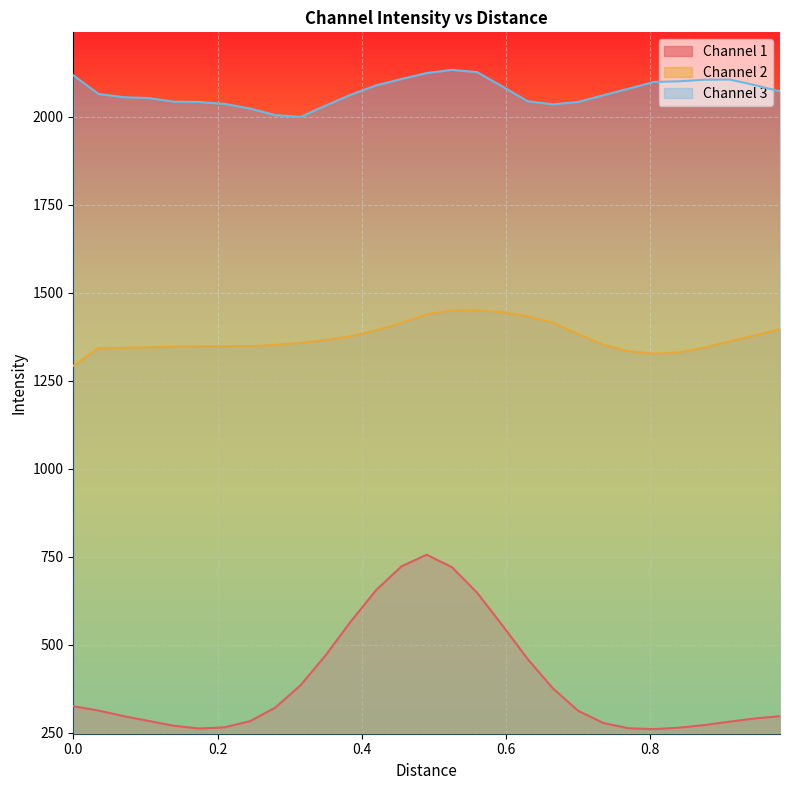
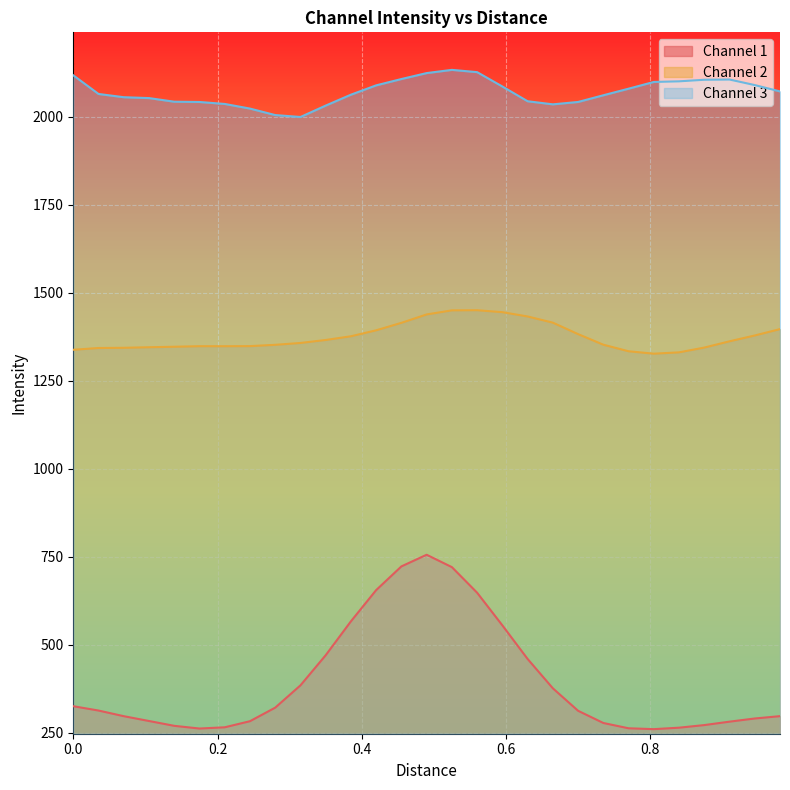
Channel 2, 0.0: 1290 -> 1340
